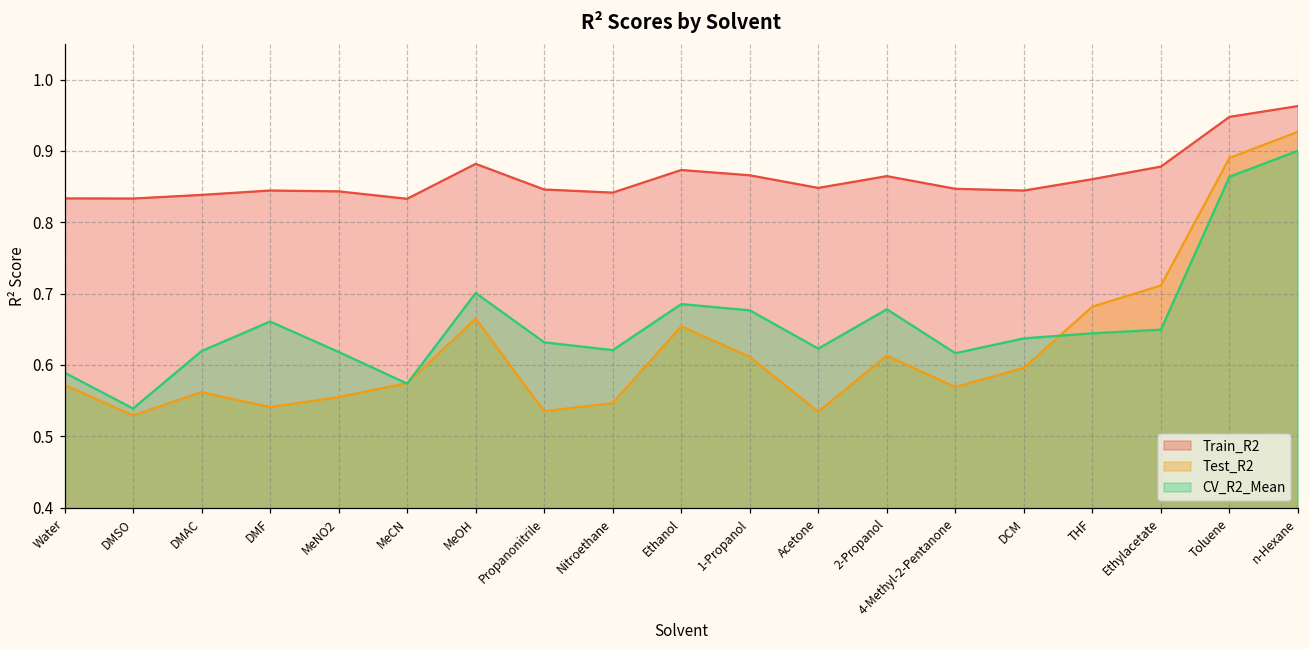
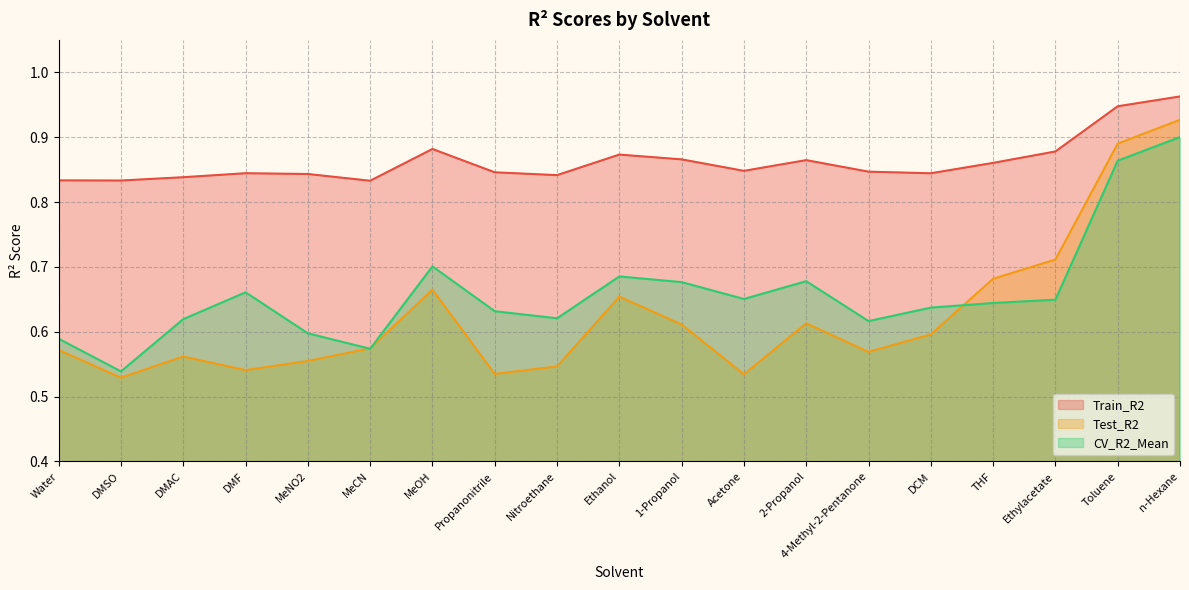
CV_R2_Mean, MeNO2: 0.62 -> 0.60
CV_R2_Mean, Acetone: 0.62 -> 0.65
